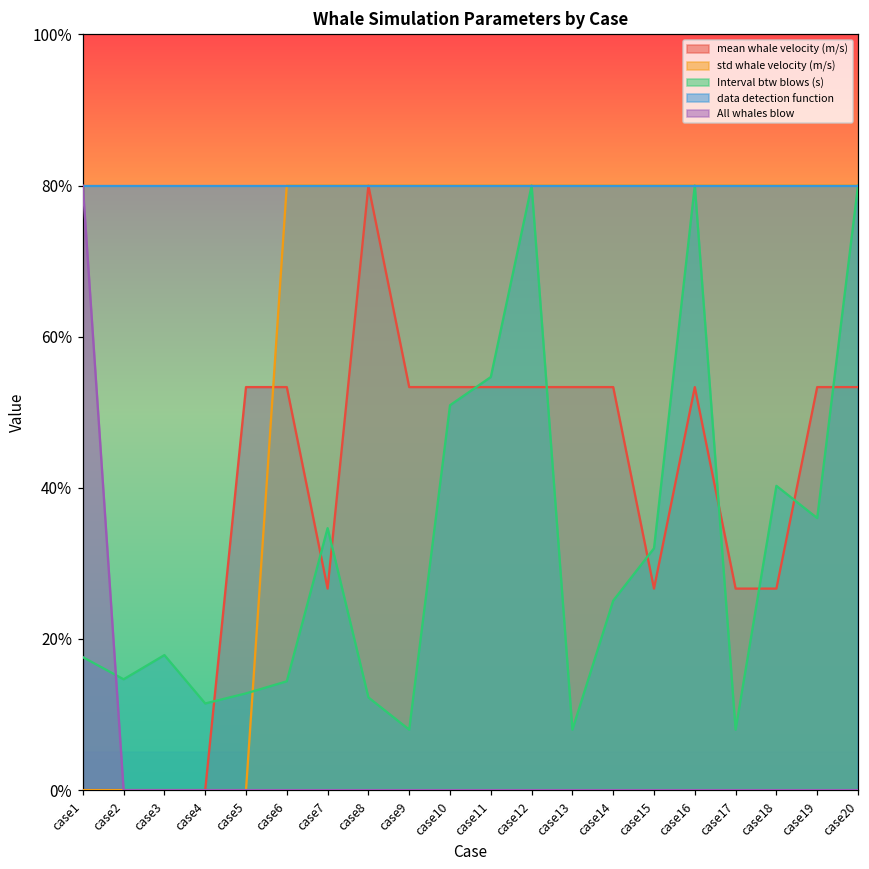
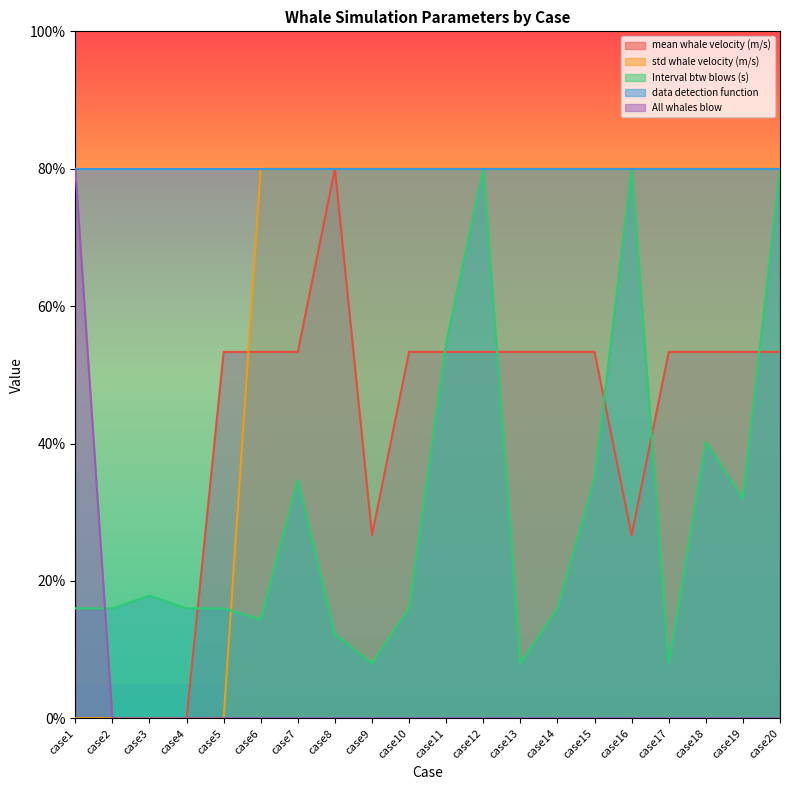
Interval btw blows (s), case1: 18% -> 16%
Interval btw blows (s), case2: 15% -> 16%
Interval btw blows (s), case4: 11% -> 16%
Interval btw blows (s), case5: 13% -> 16%
mean whale velocity (m/s), case7: 27% -> 53%
mean whale velocity (m/s), case9: 53% -> 27%
Interval btw blows (s), case10: 51% -> 16%
Interval btw blows (s), case14: 25% -> 16%
mean whale velocity (m/s), case15: 27% -> 53%
Interval btw blows (s), case15: 32% -> 35%
mean whale velocity (m/s), case16: 53% -> 27%
mean whale velocity (m/s), case17: 27% -> 53%
mean whale velocity (m/s), case18: 27% -> 53%
Interval btw blows (s), case19: 36% -> 32%
